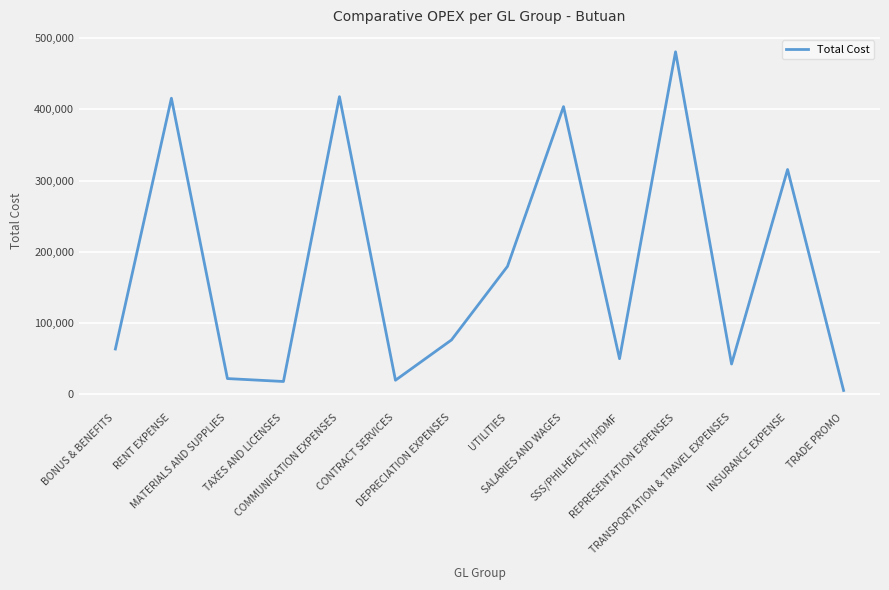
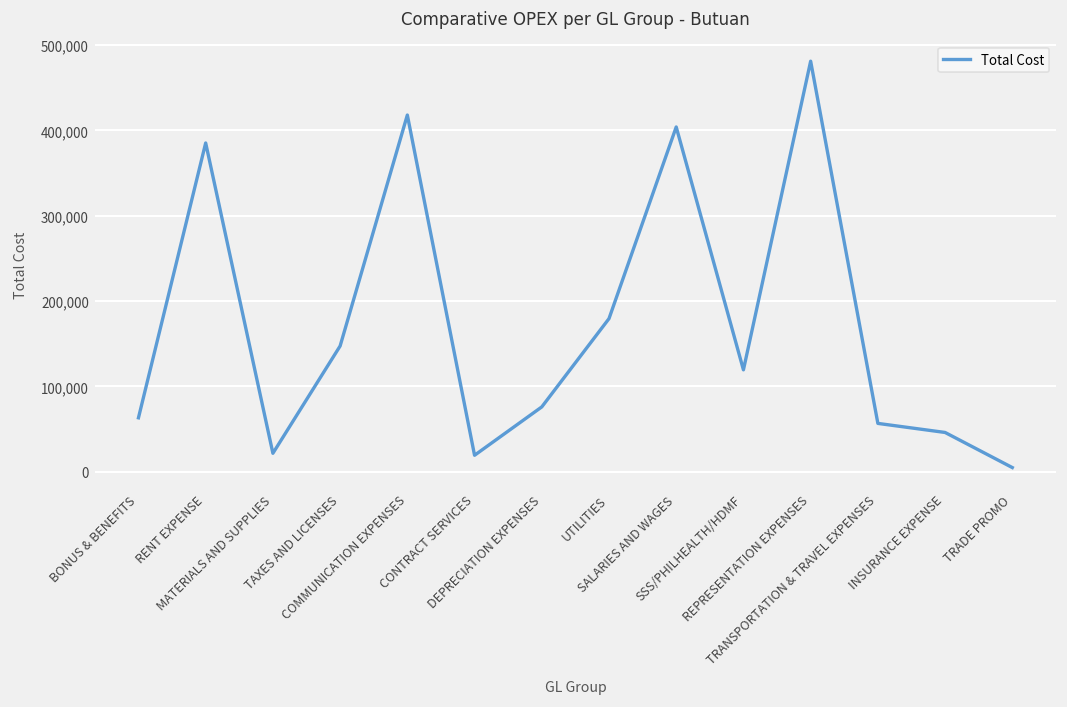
RENT EXPENSE: 420,000 -> 390,000
TAXES AND LICENSES: 20,000 -> 150,000
SSS/PHILHEALTH/HDMF: 50,000 -> 120,000
TRANSPORTATION & TRAVEL EXPENSES: 40,000 -> 60,000
INSURANCE EXPENSE: 320,000 -> 50,000
